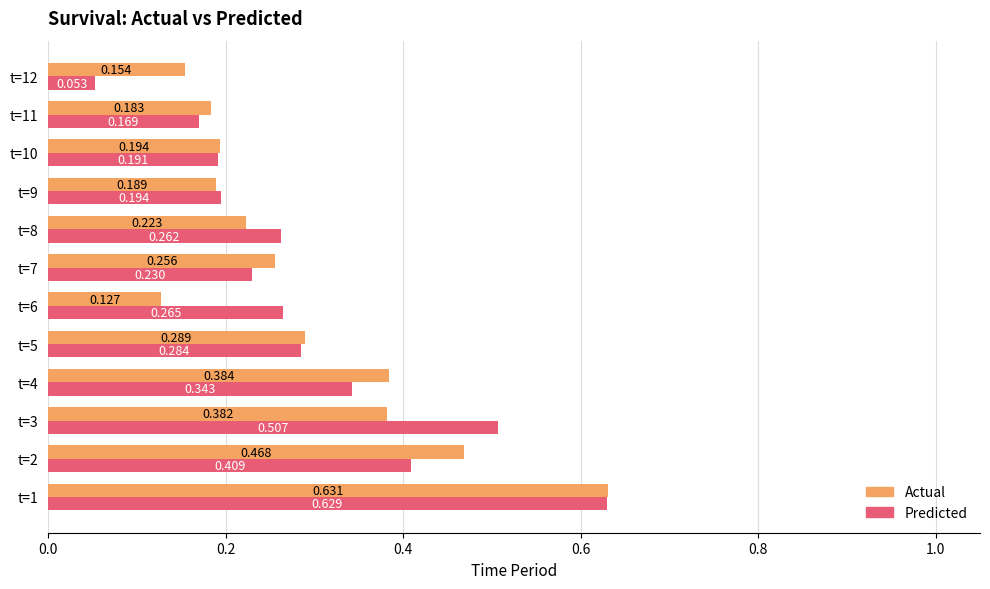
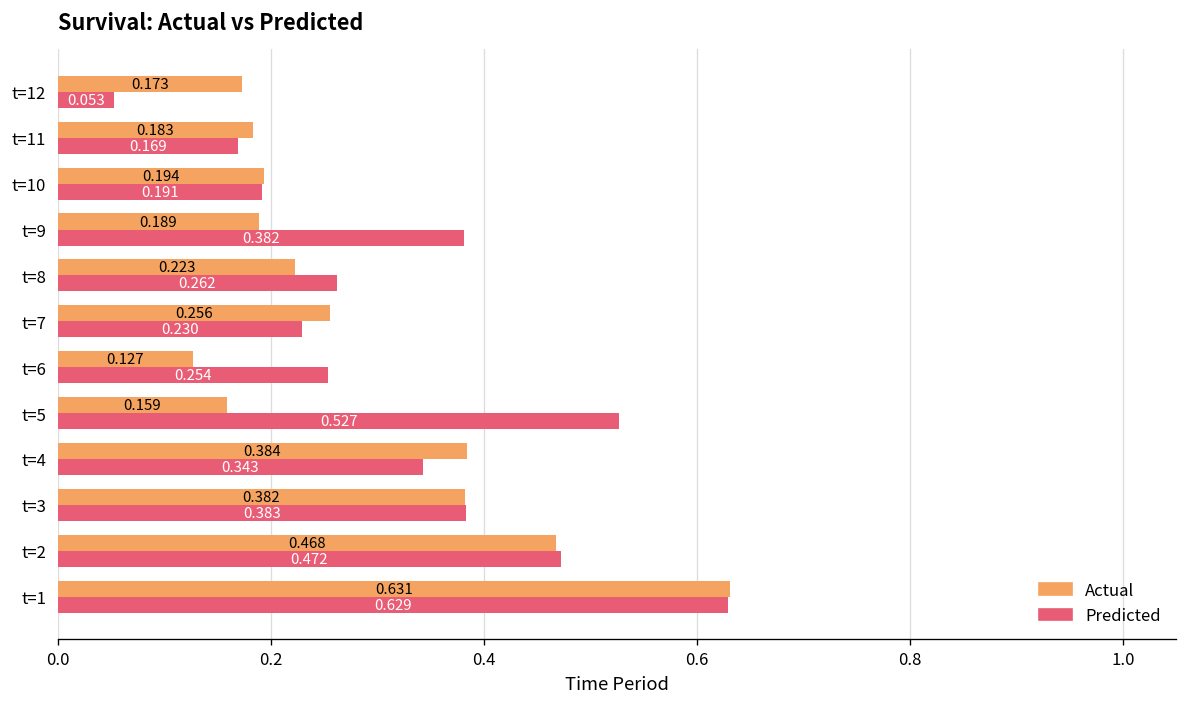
Actual, t=12: 0.154 -> 0.173
Predicted, t=9: 0.194 -> 0.382
Predicted, t=6: 0.265 -> 0.254
Actual, t=5: 0.289 -> 0.159
Predicted, t=5: 0.284 -> 0.527
Predicted, t=3: 0.507 -> 0.383
Predicted, t=2: 0.409 -> 0.472
